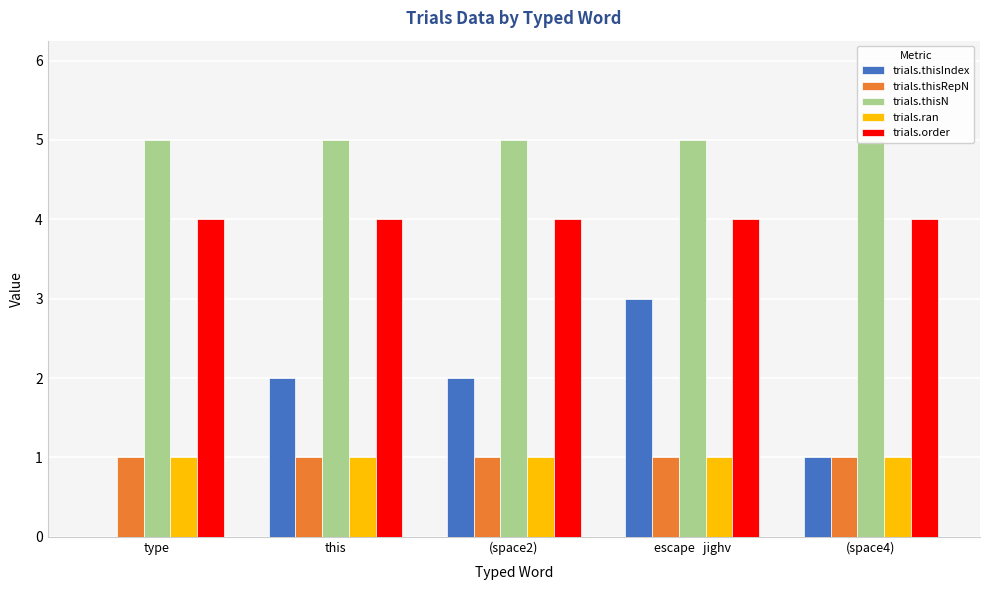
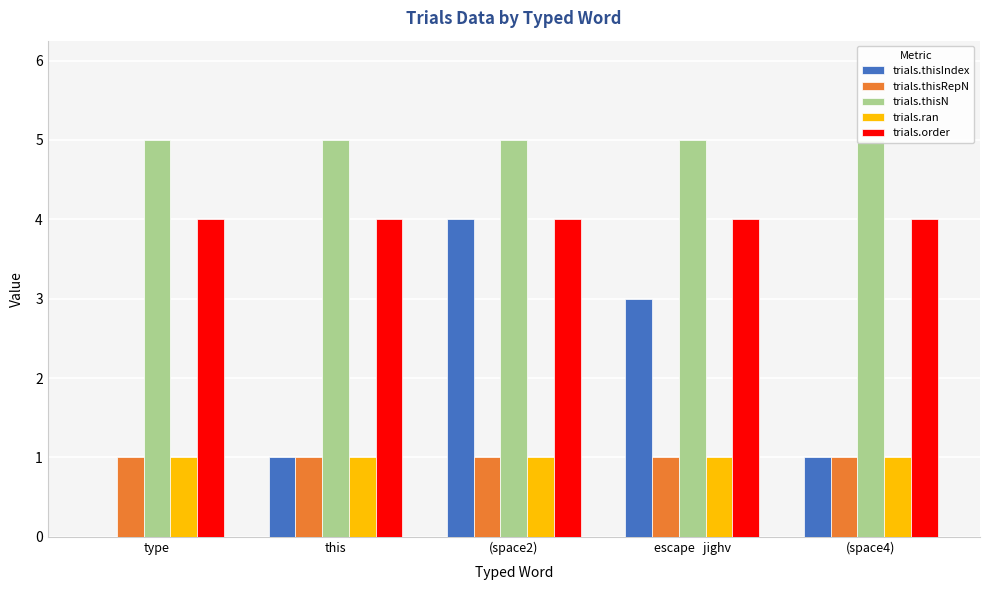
trials.thisIndex, this: 2 -> 1
trials.thisIndex, (space2): 2 -> 4
